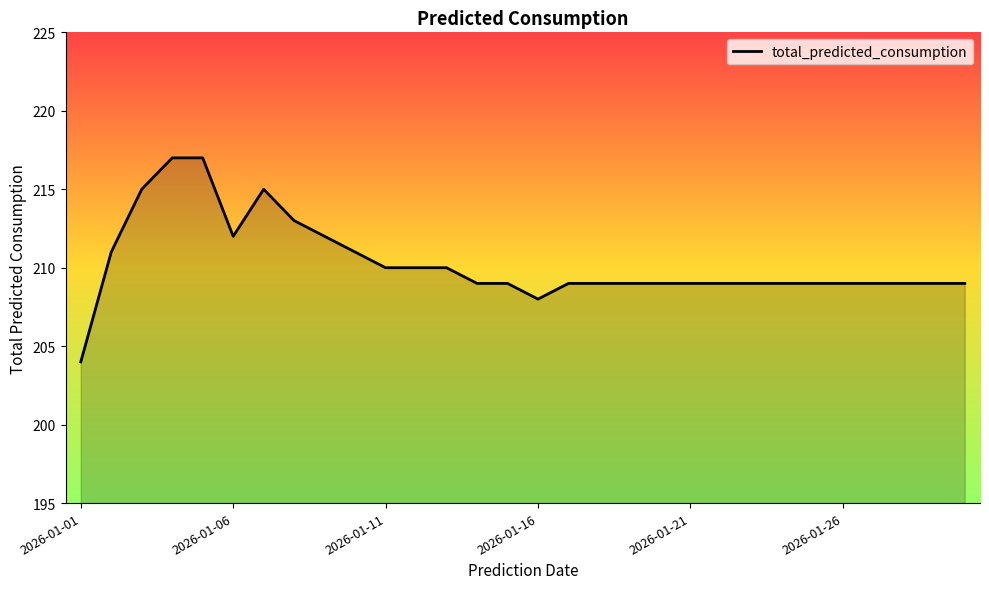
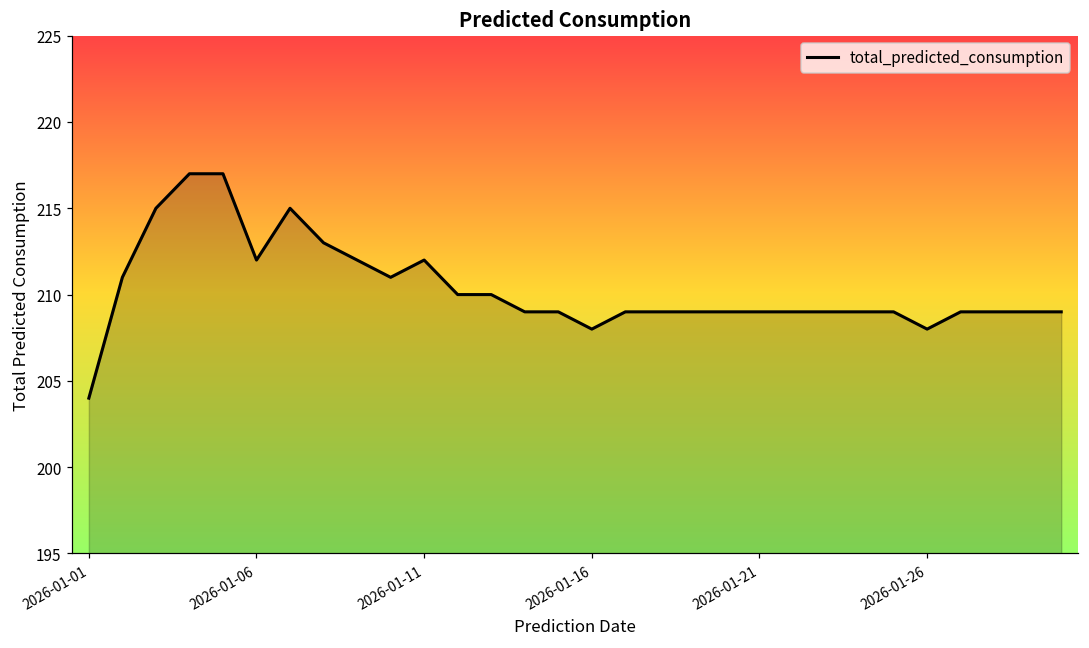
2026-01-11: 210 -> 212
2026-01-26: 209 -> 208
